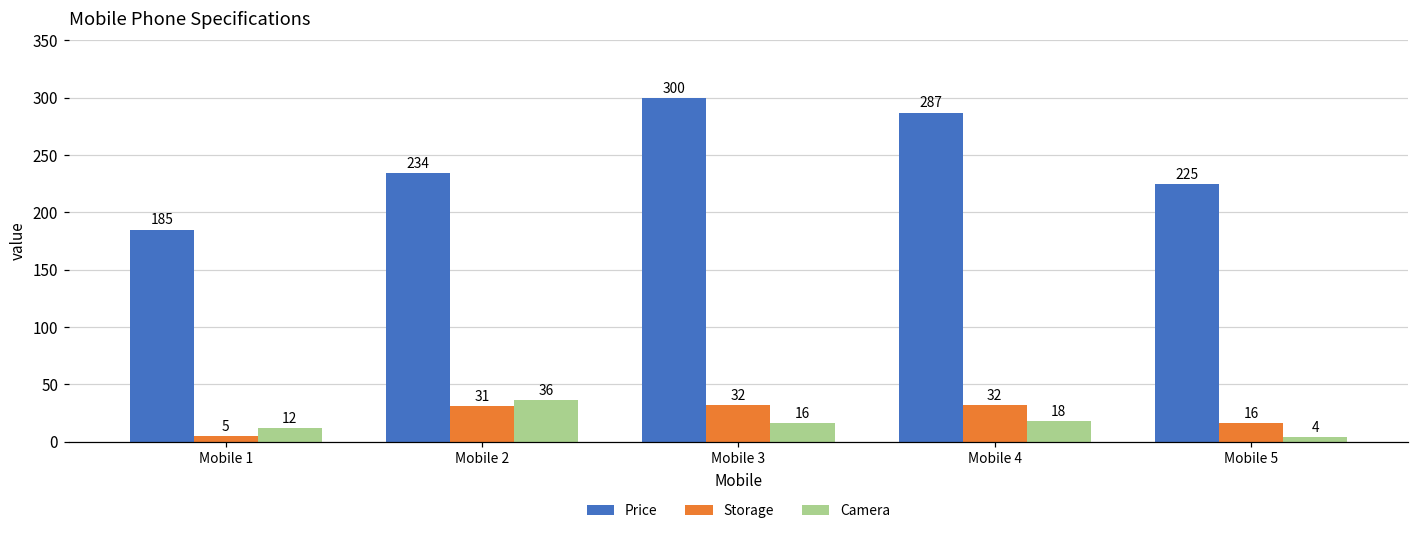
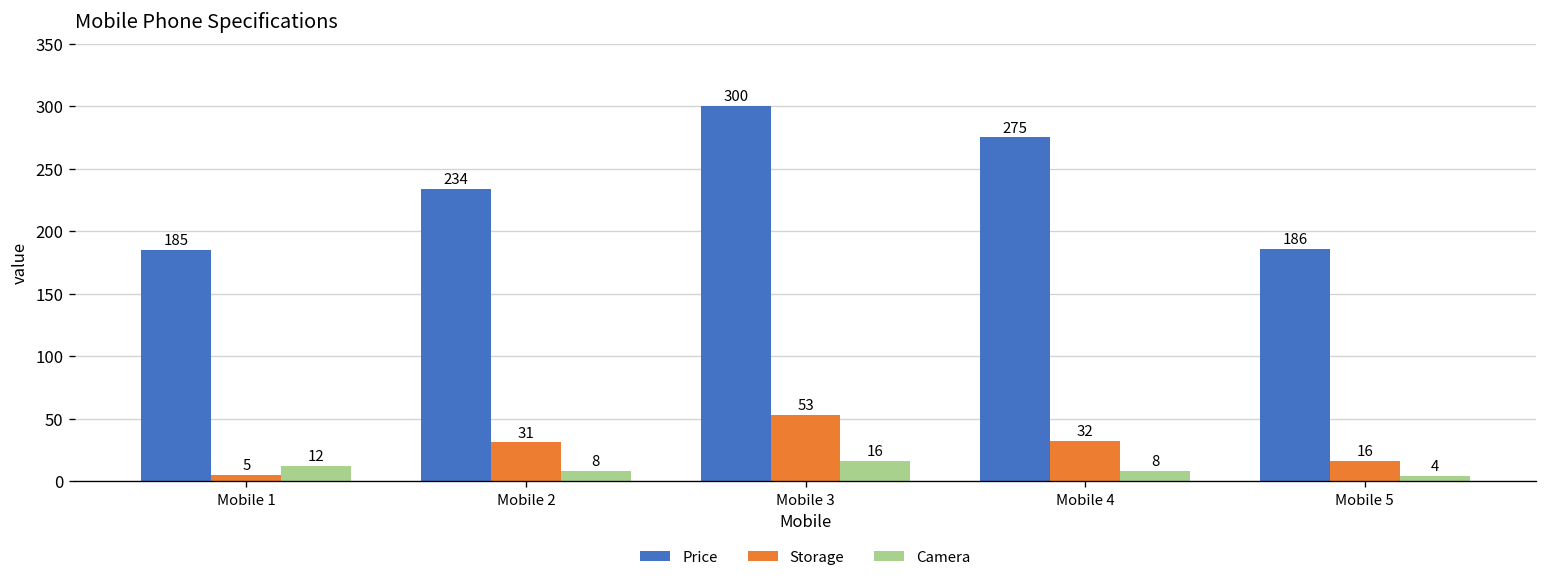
Camera, Mobile 2: 36 -> 8
Storage, Mobile 3: 32 -> 53
Price, Mobile 4: 287 -> 275
Camera, Mobile 4: 18 -> 8
Price, Mobile 5: 225 -> 186
